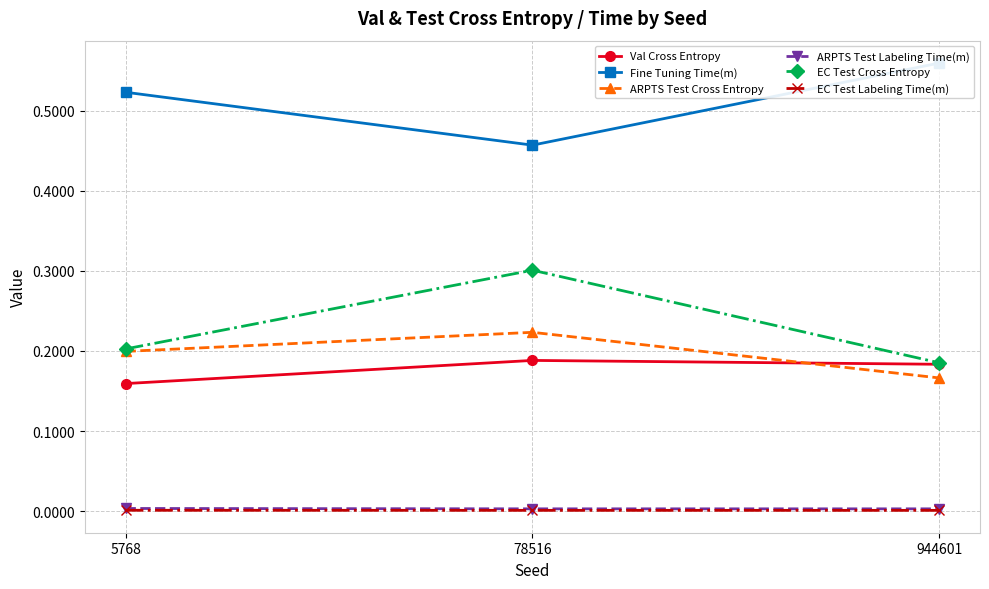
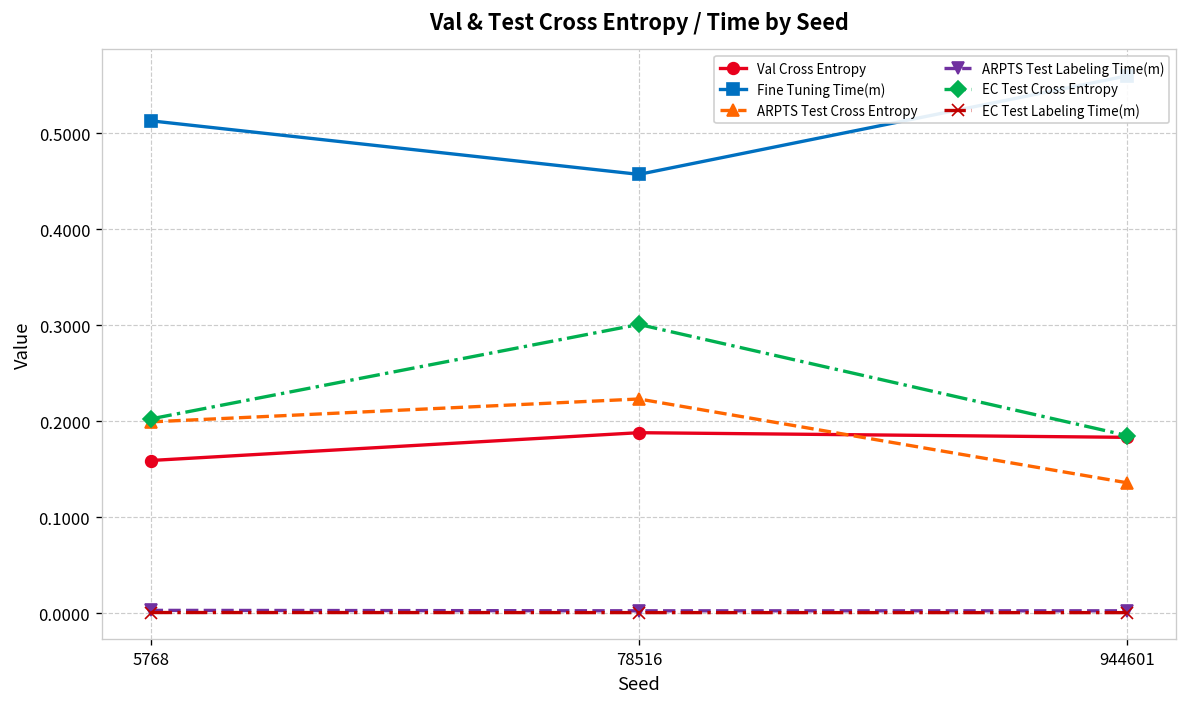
Fine Tuning Time(m), 5768: 0.52 -> 0.51
ARPTS Test Cross Entropy, 944601: 0.17 -> 0.14
